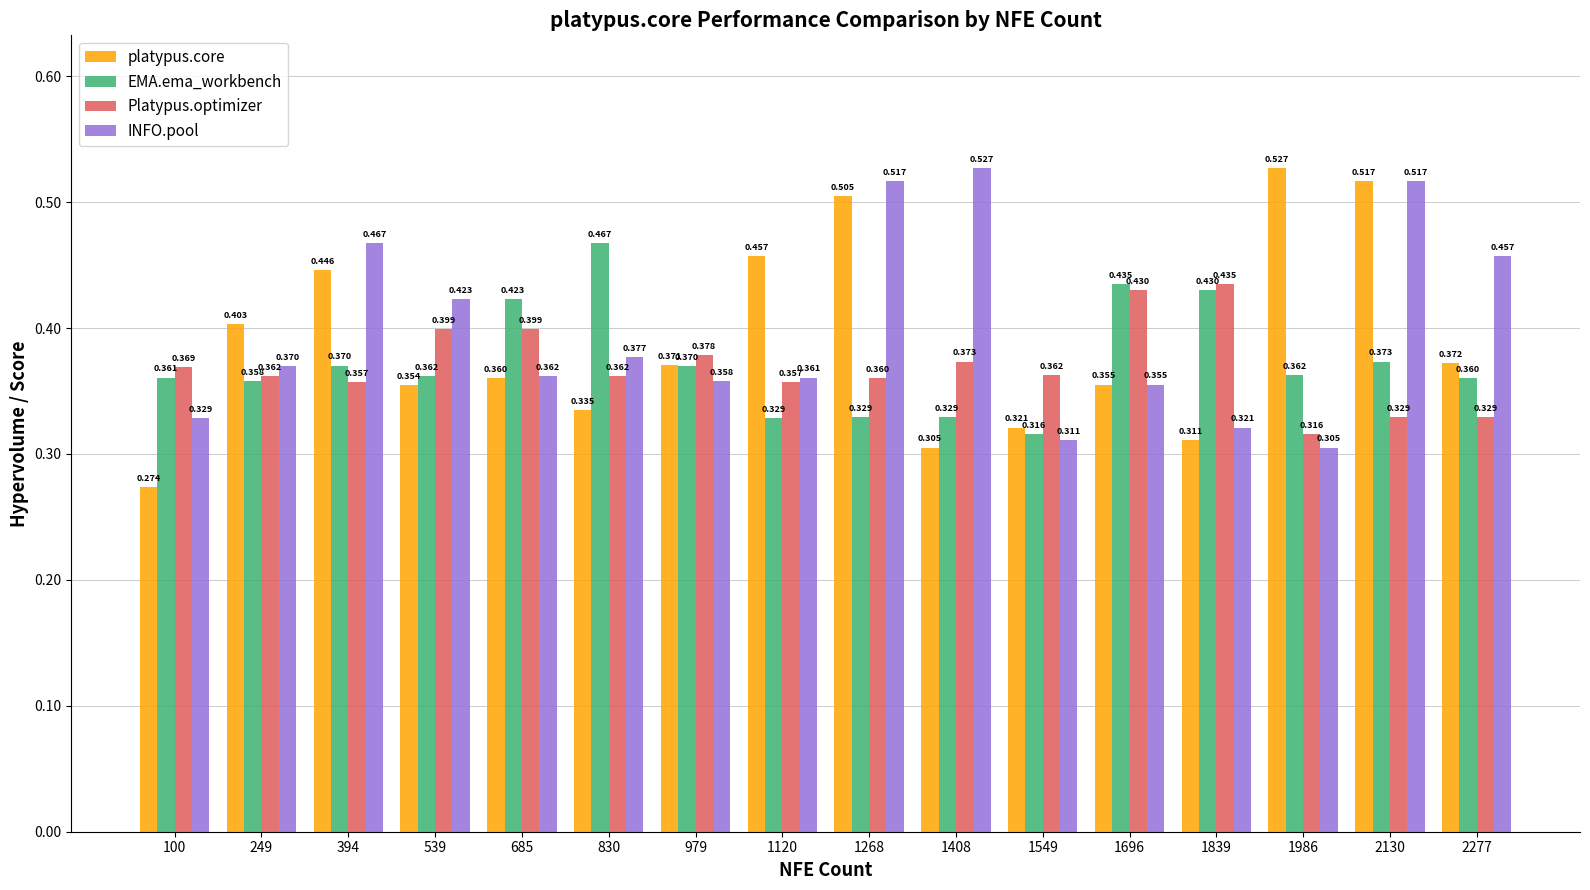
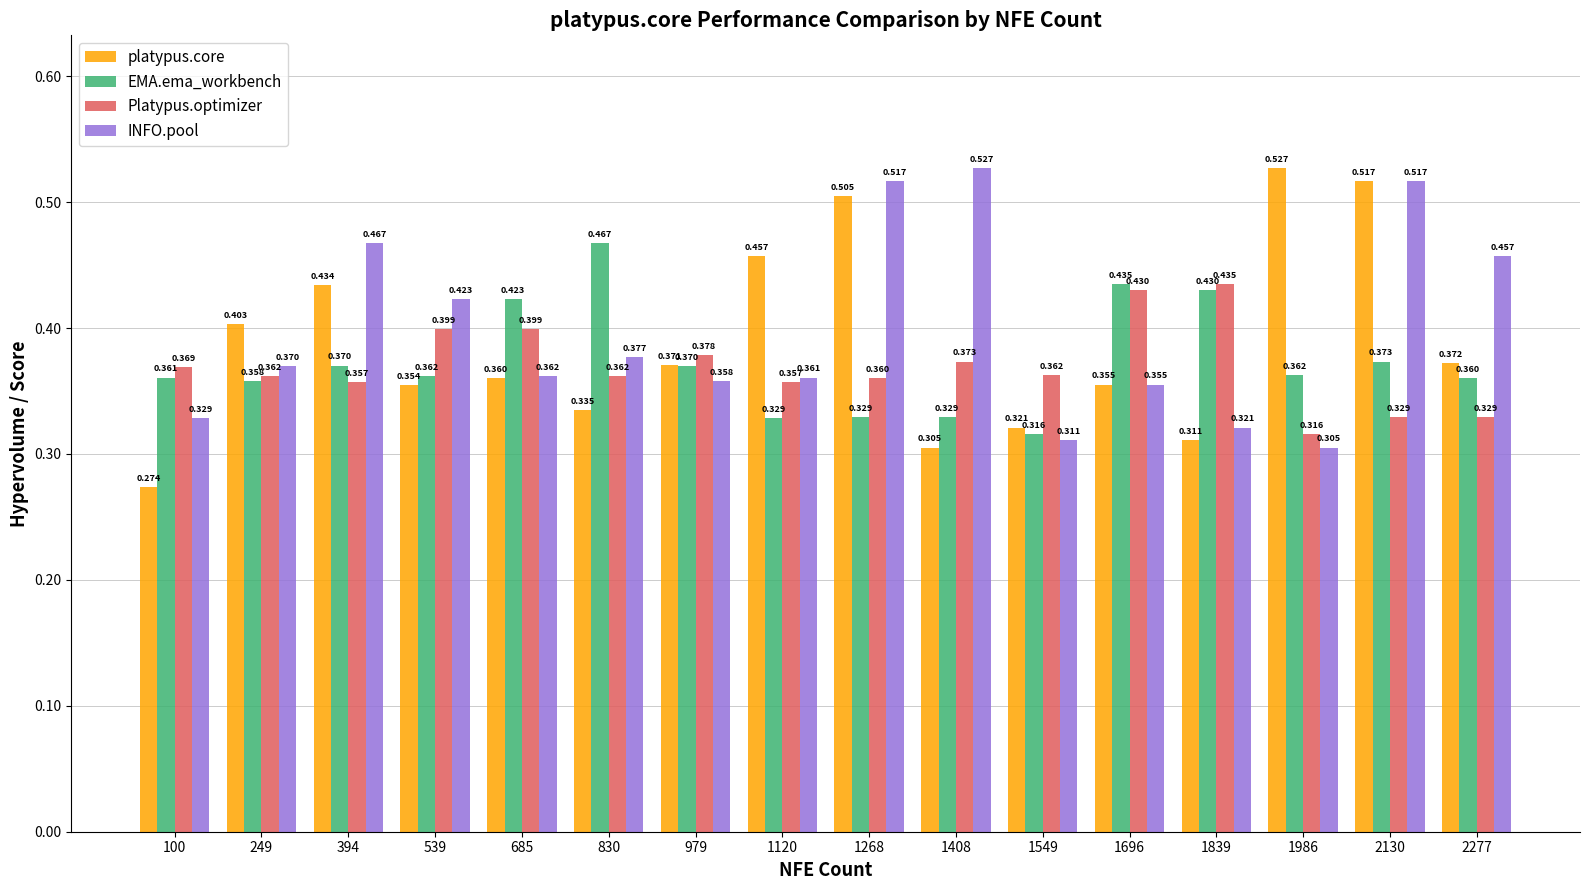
platypus.core, 394: 0.446 -> 0.434
